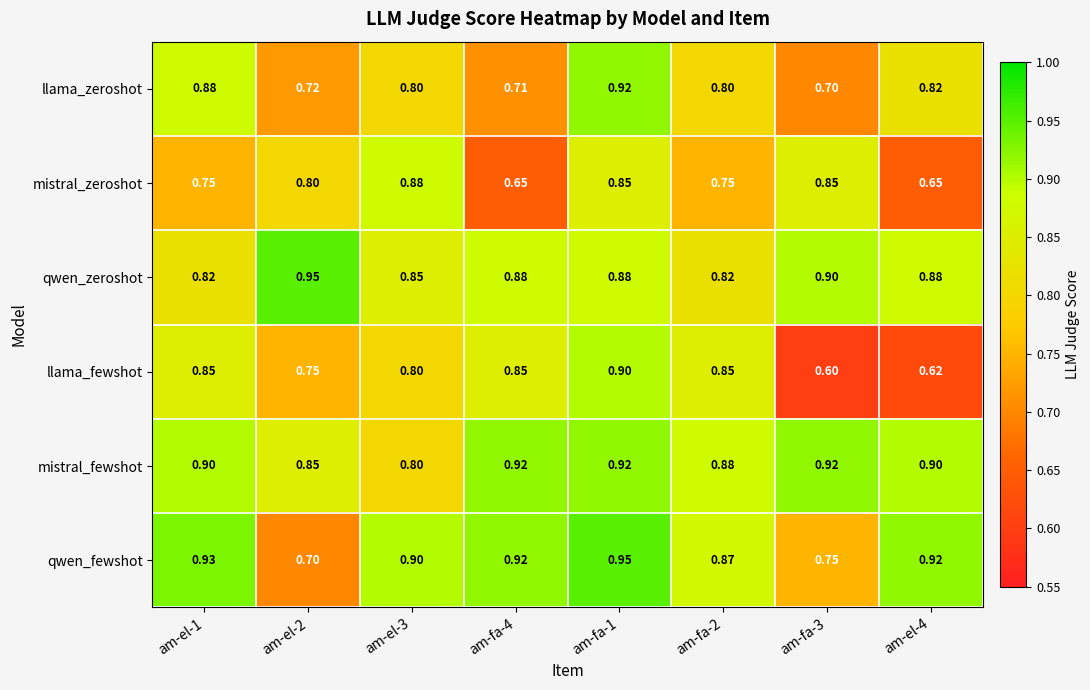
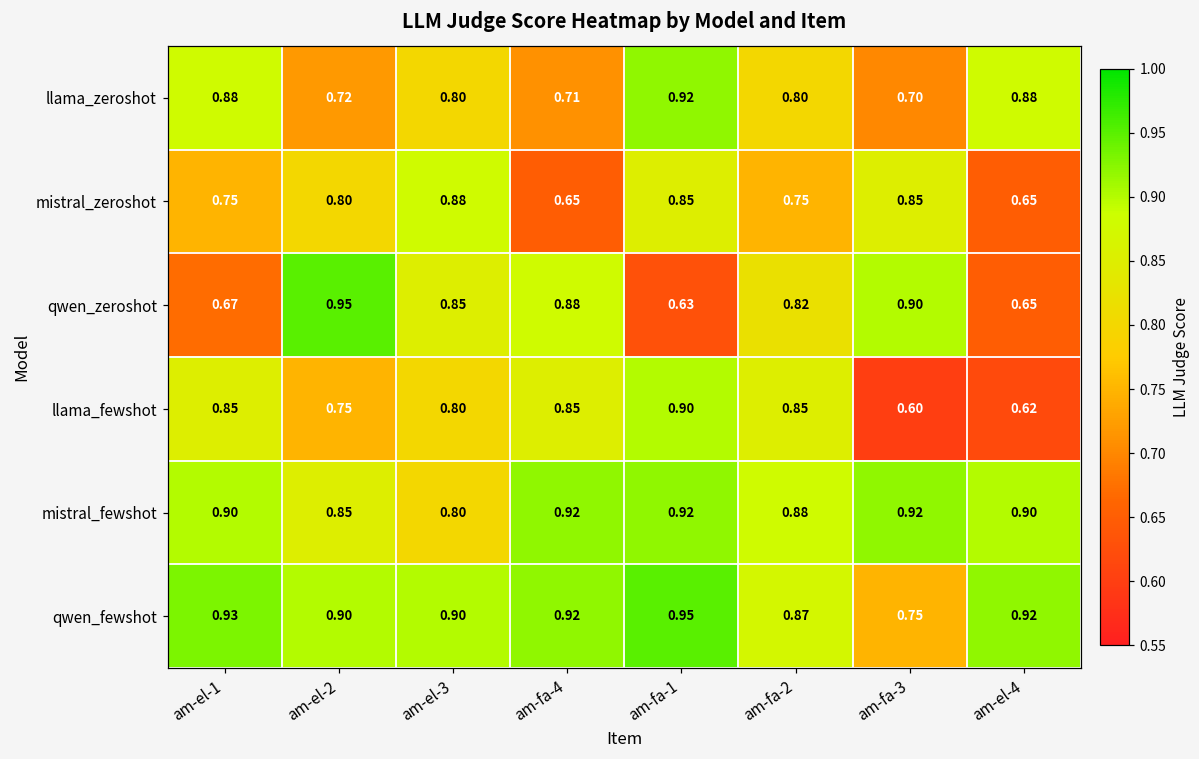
llama_zeroshot, am-el-4: 0.82 -> 0.88
qwen_zeroshot, am-el-1: 0.82 -> 0.67
qwen_zeroshot, am-fa-1: 0.88 -> 0.63
qwen_zeroshot, am-el-4: 0.88 -> 0.65
qwen_fewshot, am-el-2: 0.70 -> 0.90
